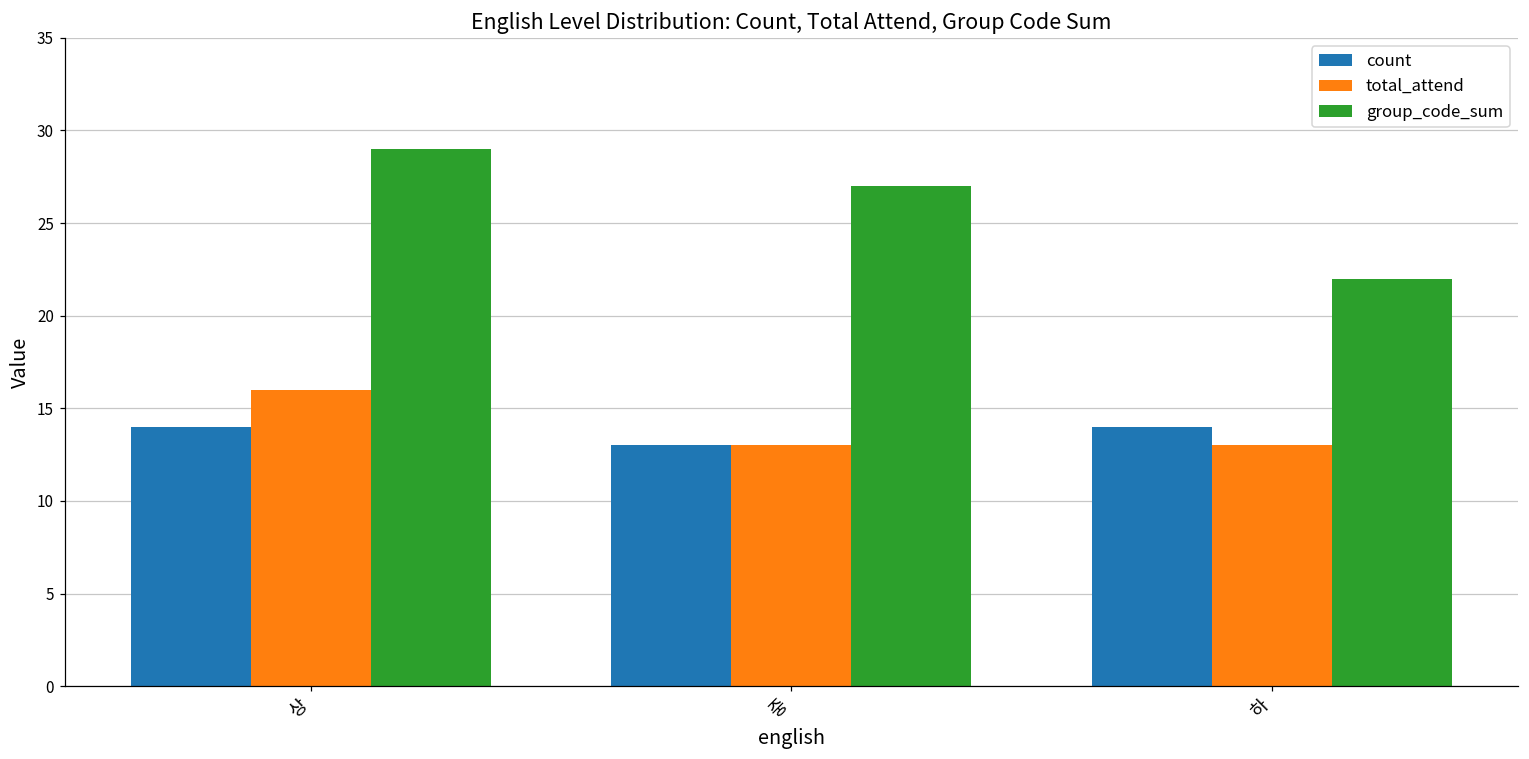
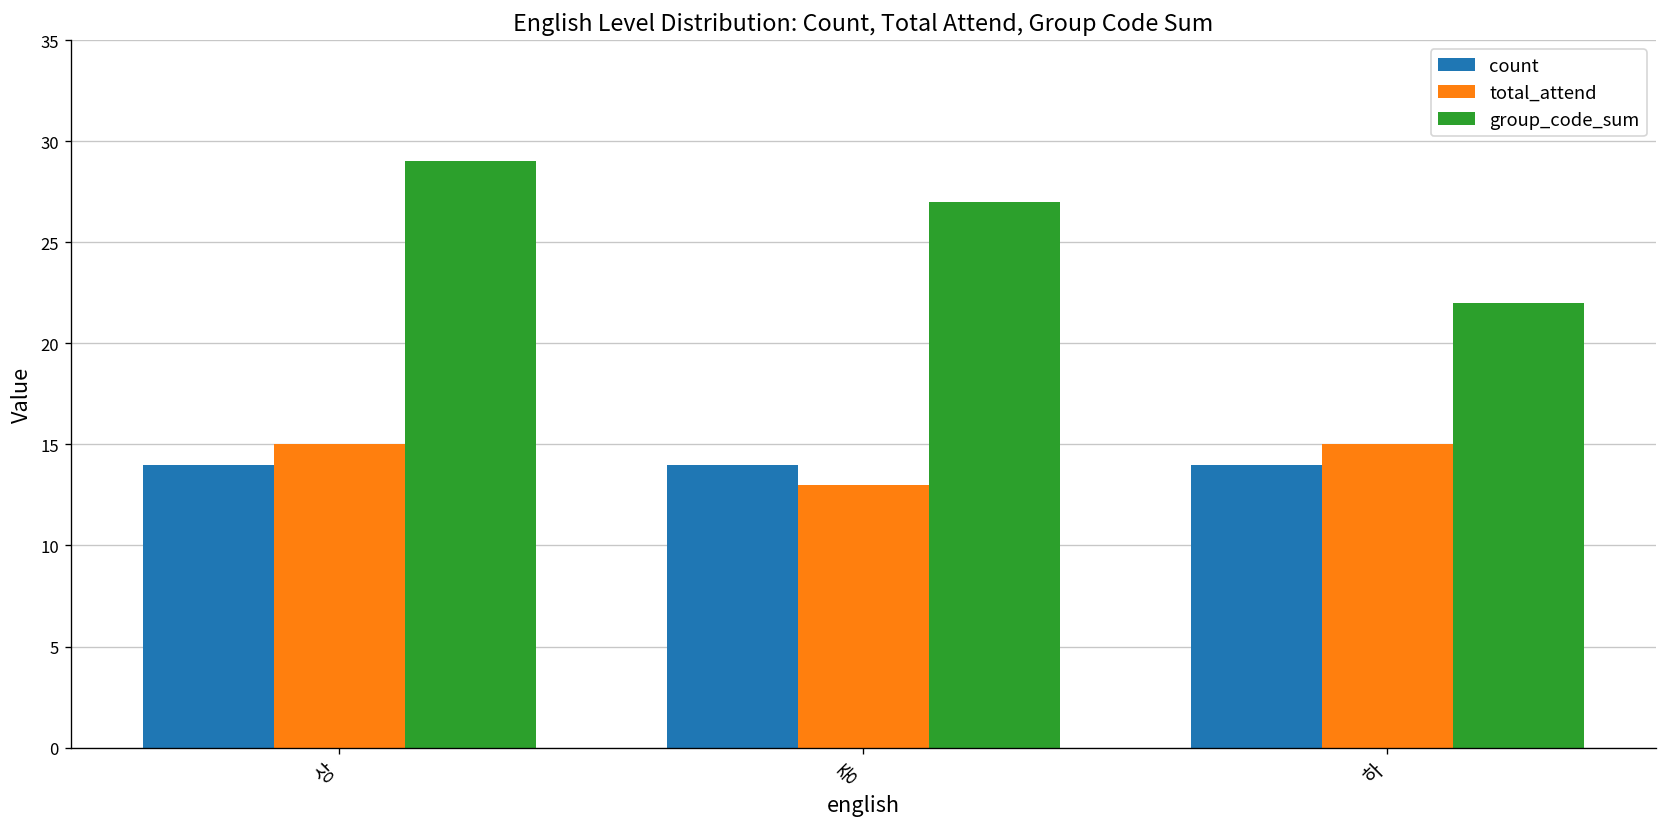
total_attend, 상: 16 -> 15
count, 중: 13 -> 14
total_attend, 하: 13 -> 15
